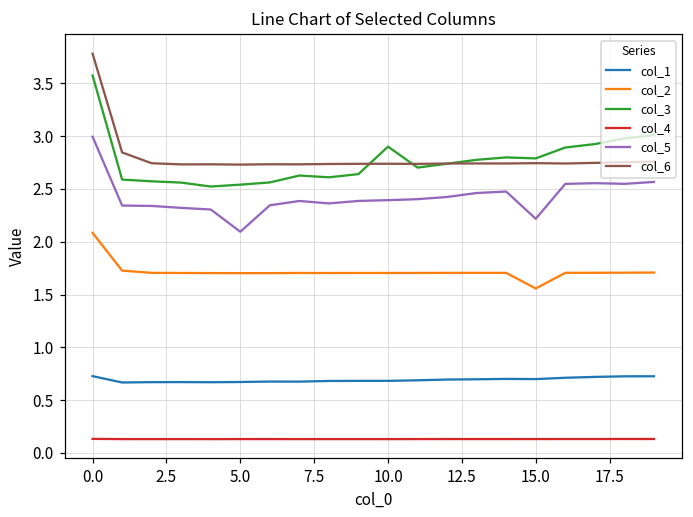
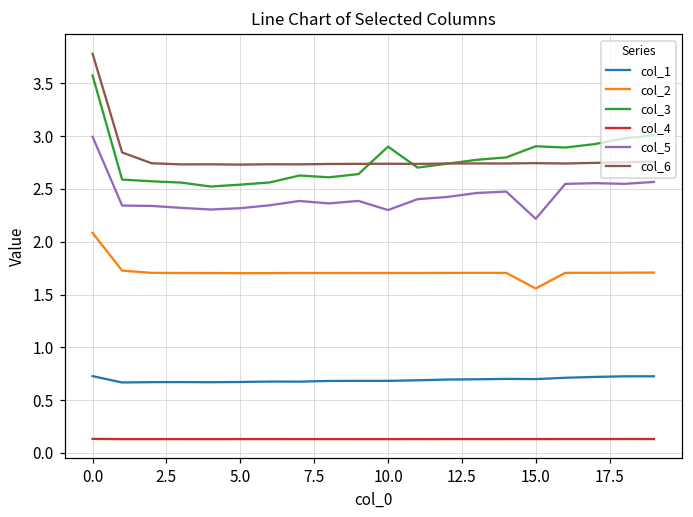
col_5, 5.0: 2.1 -> 2.3
col_5, 10.0: 2.4 -> 2.3
col_3, 15.0: 2.8 -> 2.9
